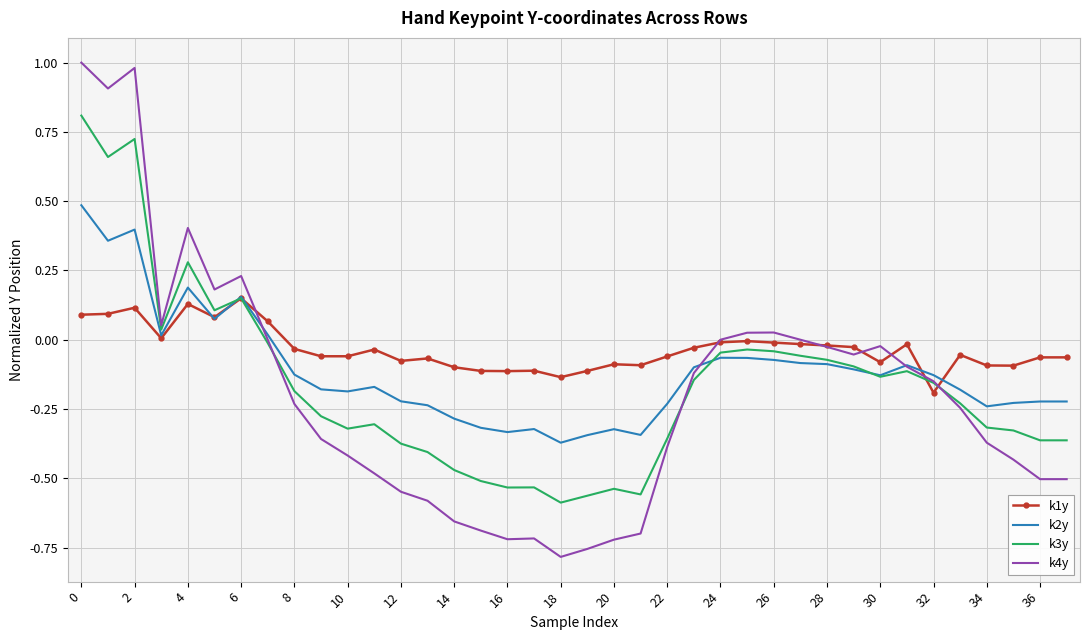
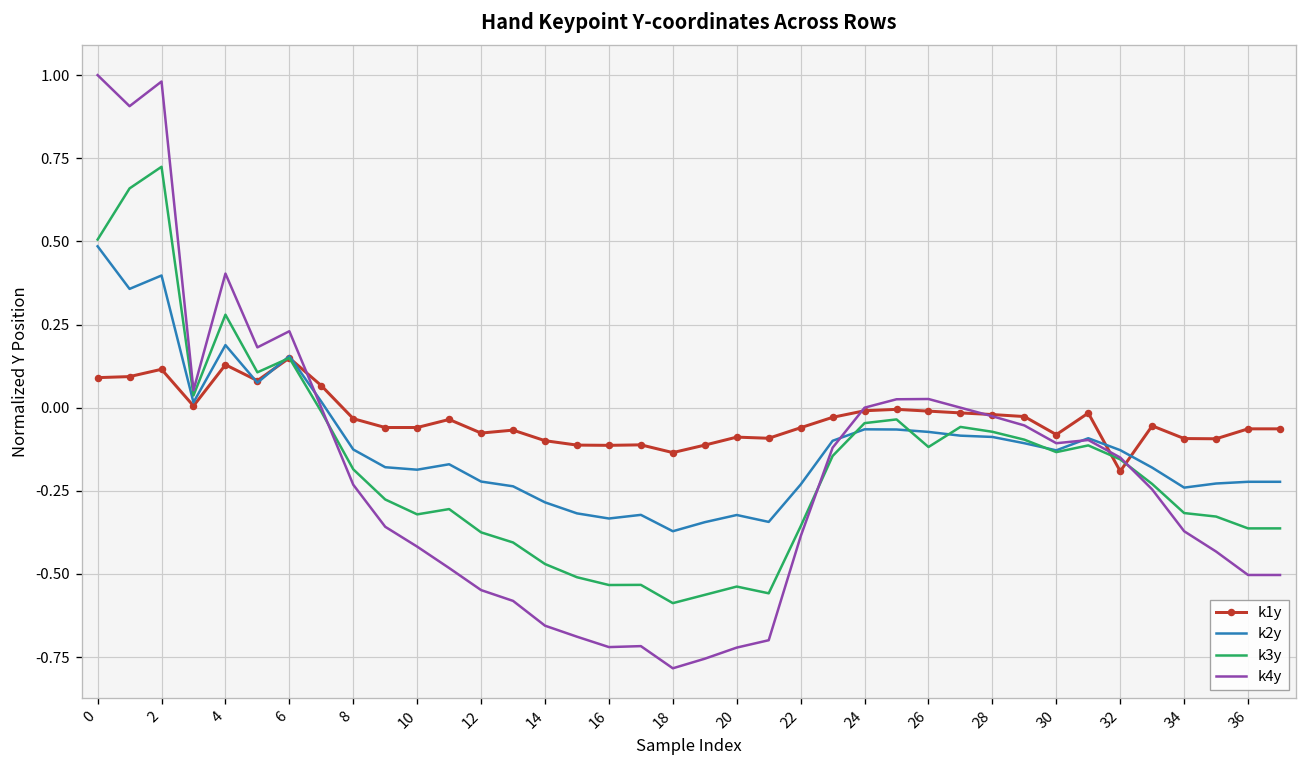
k3y, 0: 0.81 -> 0.51
k3y, 26: -0.04 -> -0.12
k4y, 30: -0.02 -> -0.11
